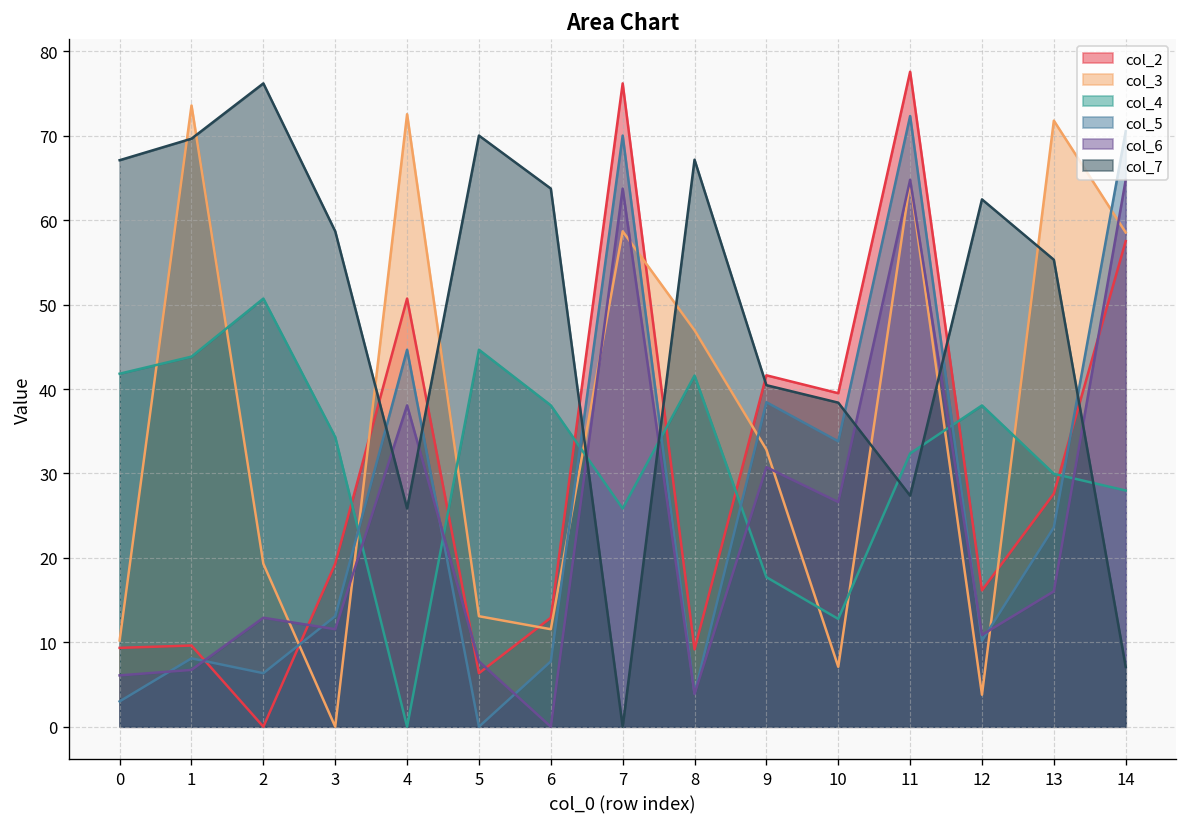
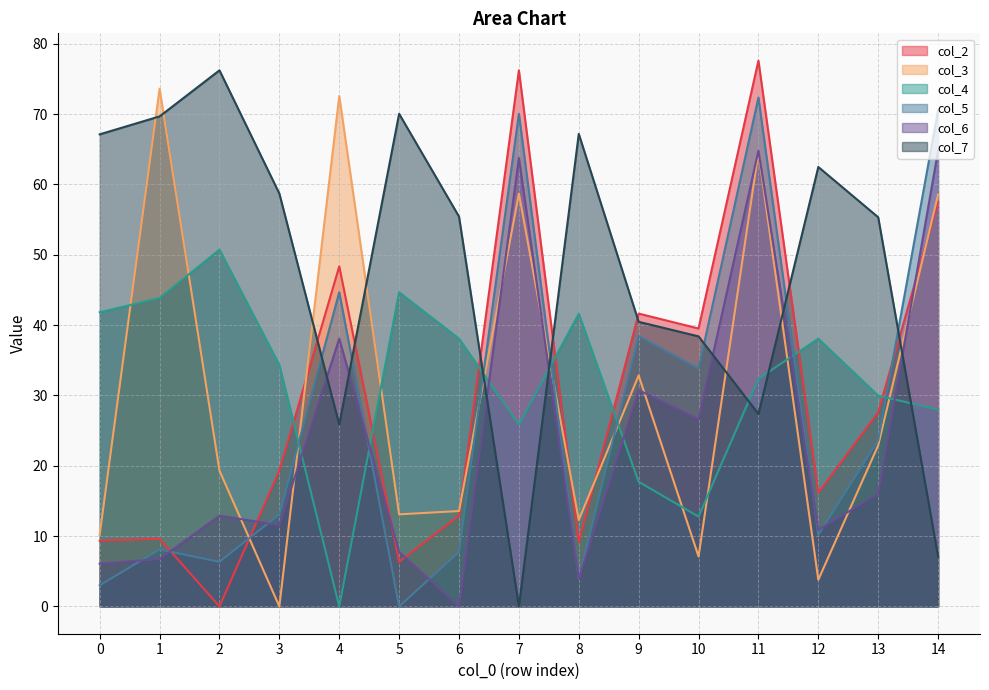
col_2, 4: 51 -> 48
col_3, 6: 12 -> 14
col_7, 6: 64 -> 55
col_3, 8: 47 -> 12
col_3, 13: 72 -> 23
